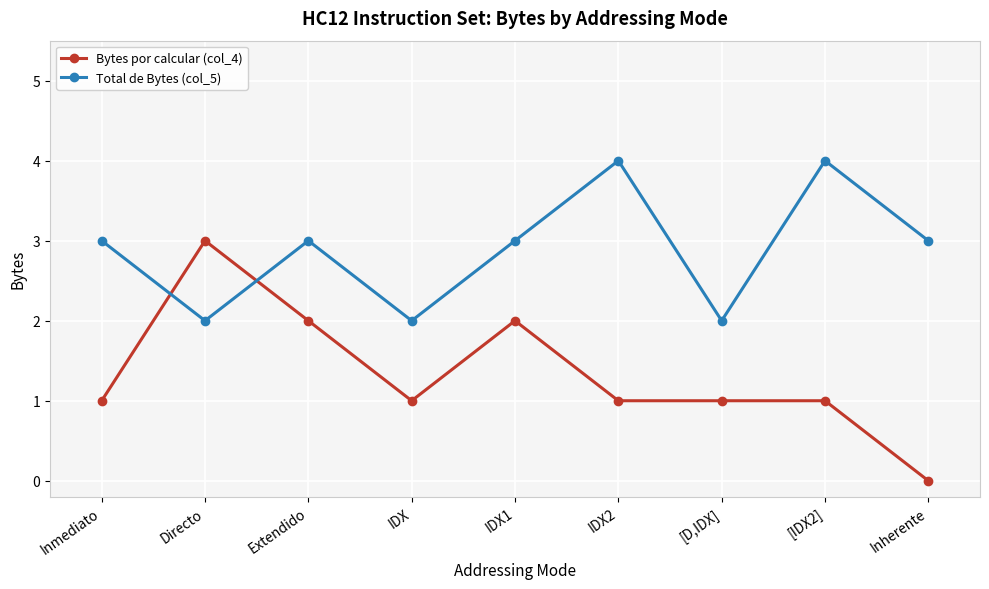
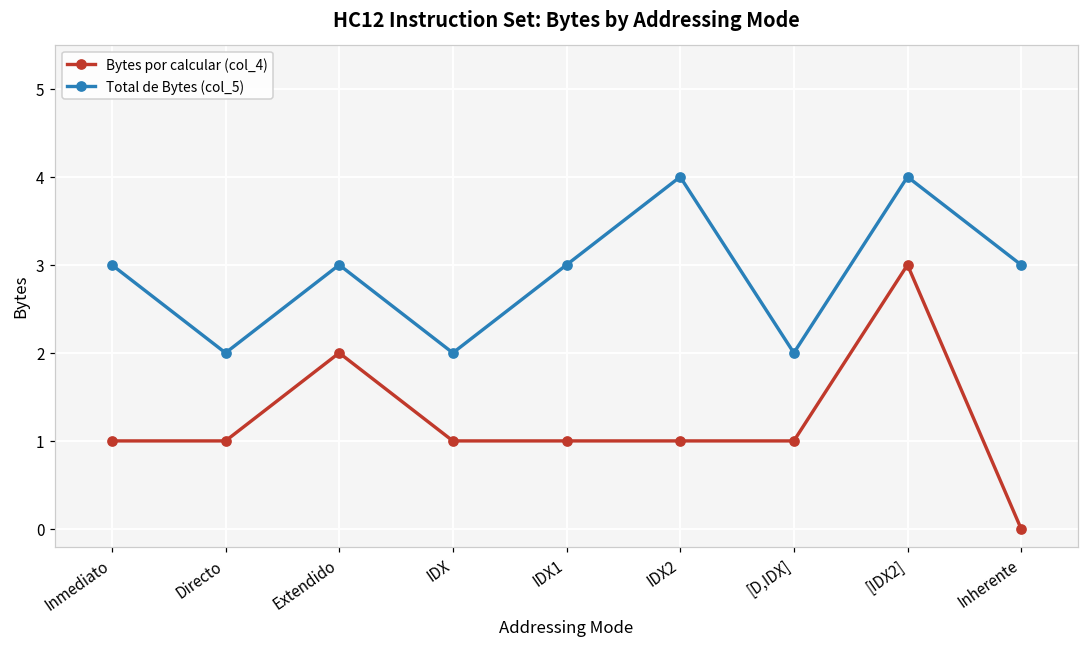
Bytes por calcular (col_4), Directo: 3 -> 1
Bytes por calcular (col_4), IDX1: 2 -> 1
Bytes por calcular (col_4), [IDX2]: 1 -> 3
